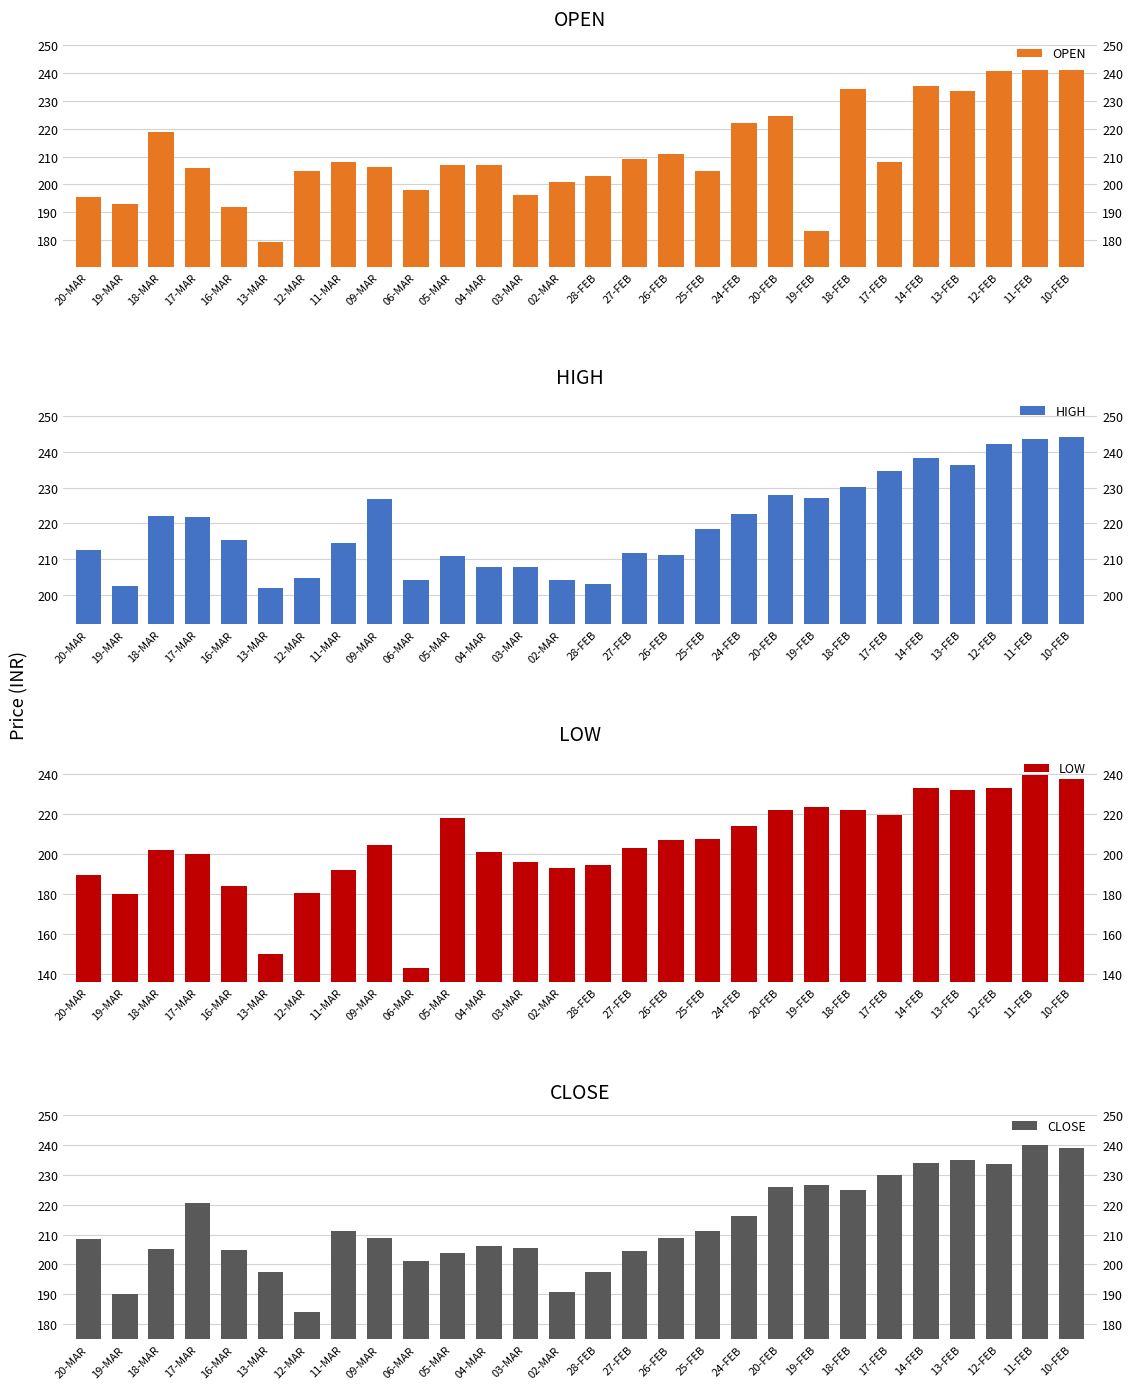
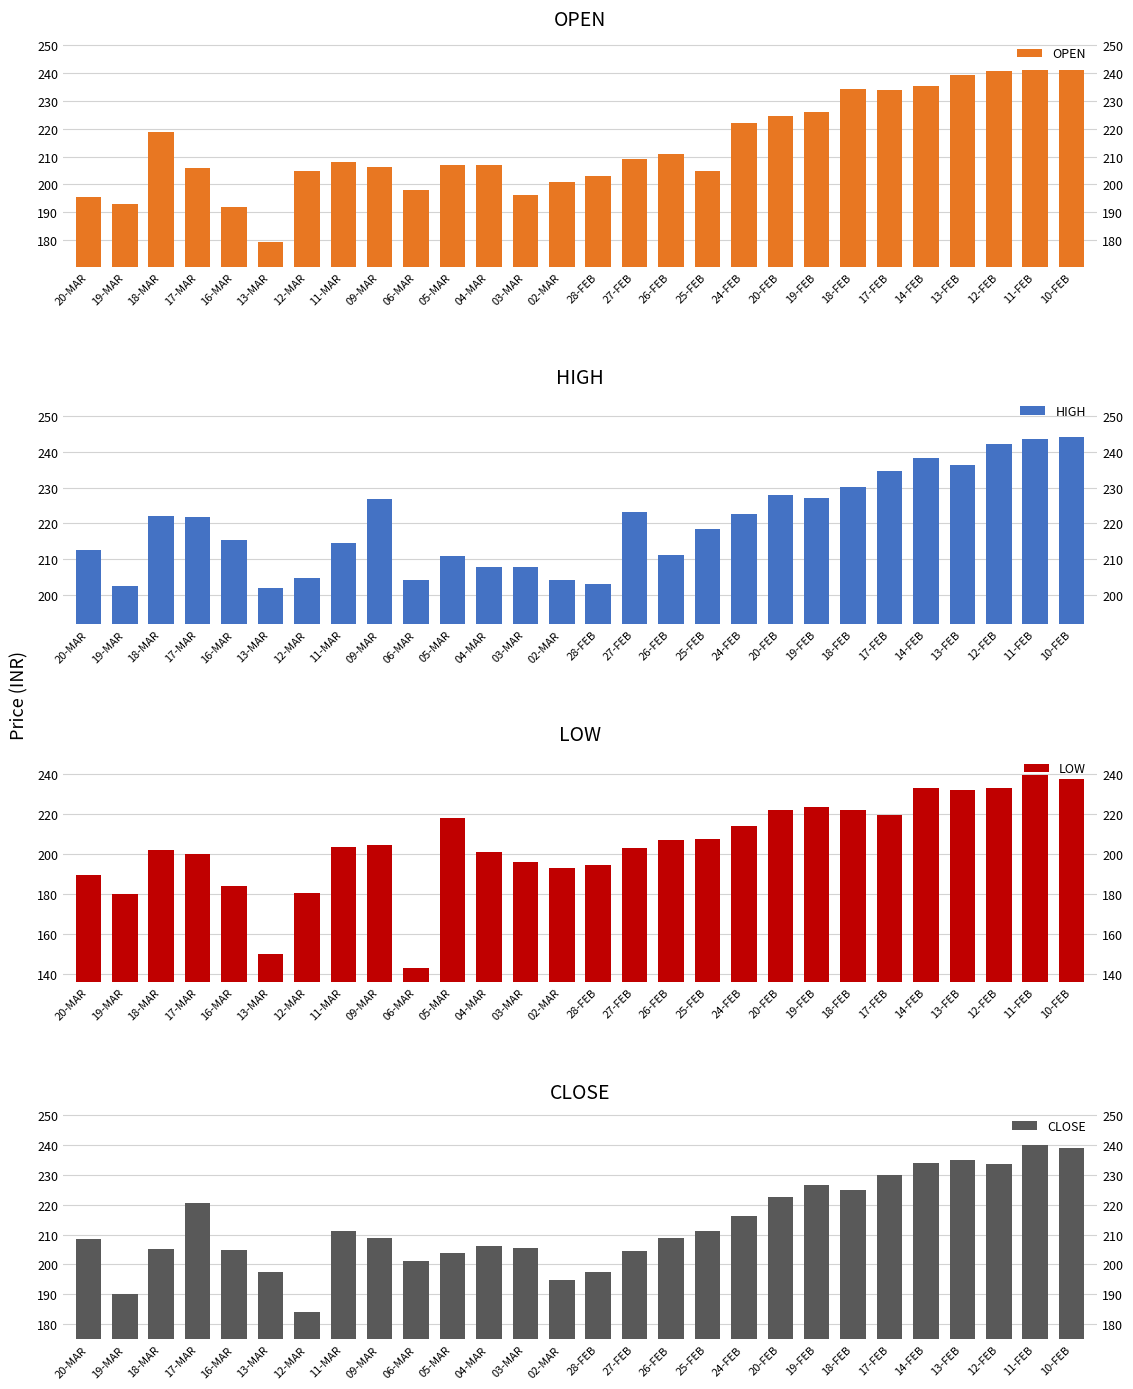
OPEN, 19-FEB: 183 -> 226
OPEN, 17-FEB: 208 -> 234
OPEN, 13-FEB: 234 -> 239
HIGH, 27-FEB: 212 -> 223
LOW, 11-MAR: 192 -> 204
CLOSE, 02-MAR: 191 -> 195
CLOSE, 20-FEB: 226 -> 222
